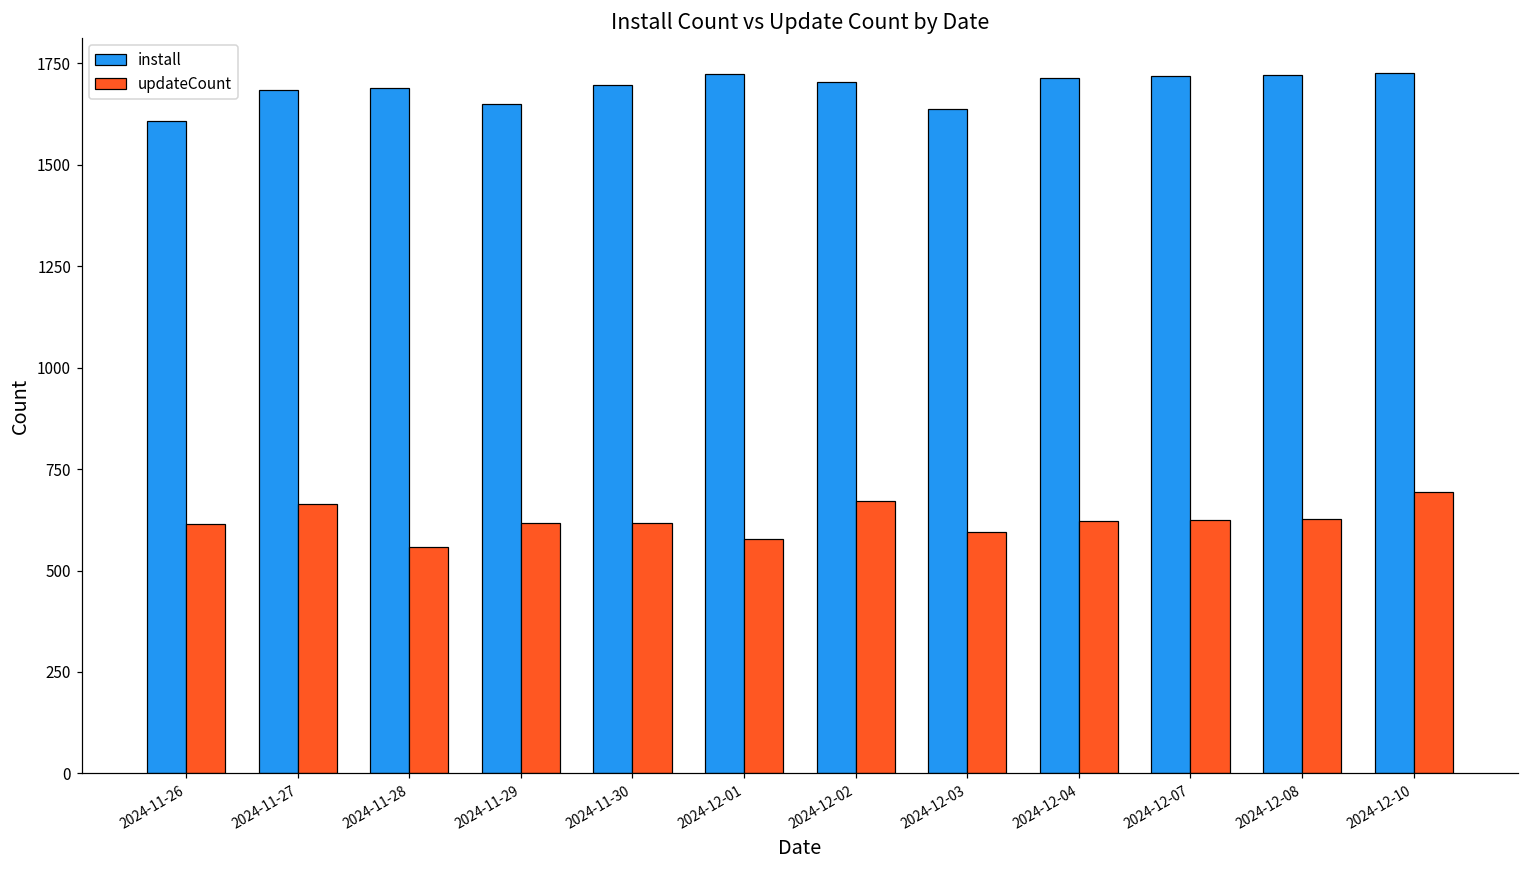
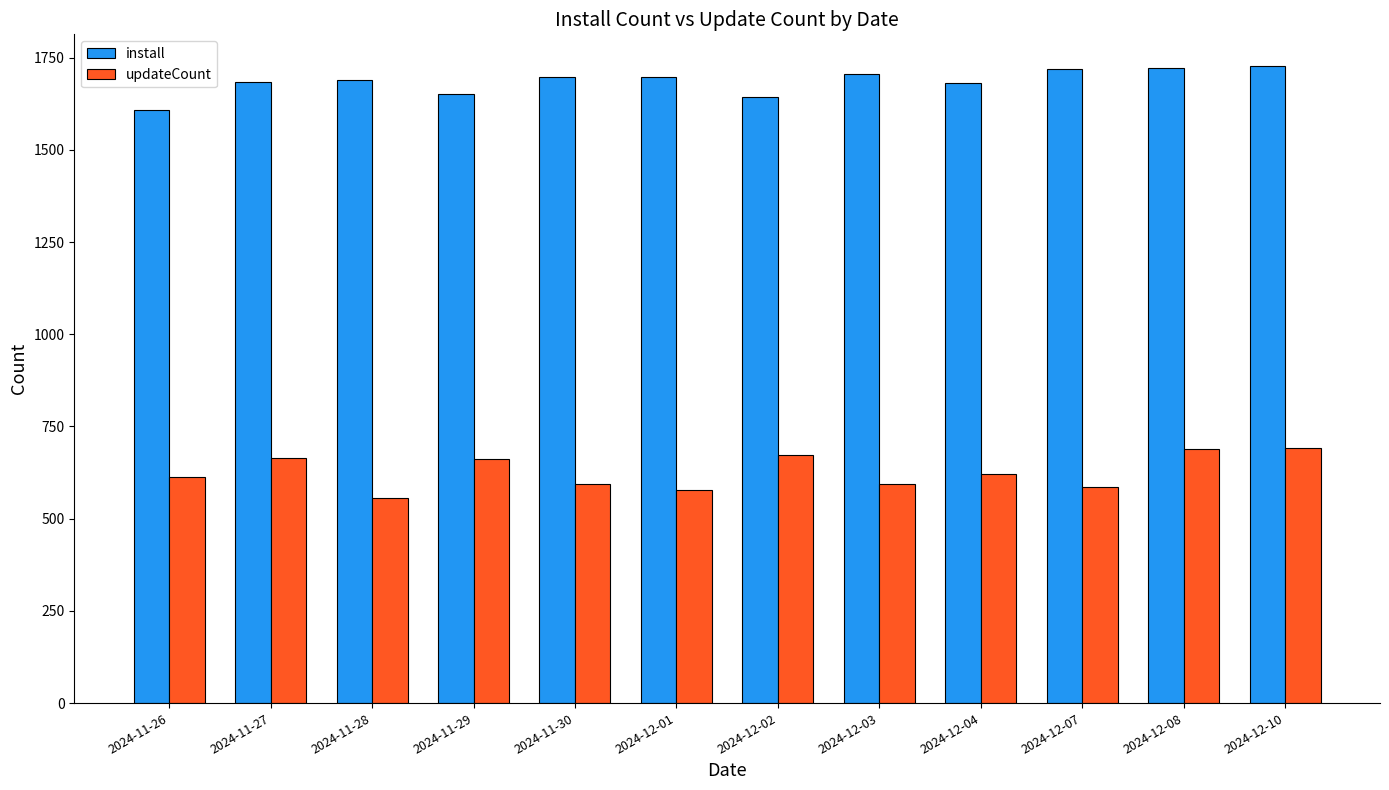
updateCount, 2024-11-29: 620 -> 660
updateCount, 2024-11-30: 620 -> 590
install, 2024-12-01: 1720 -> 1700
install, 2024-12-02: 1700 -> 1640
install, 2024-12-03: 1640 -> 1710
install, 2024-12-04: 1710 -> 1680
updateCount, 2024-12-07: 630 -> 590
updateCount, 2024-12-08: 630 -> 690
